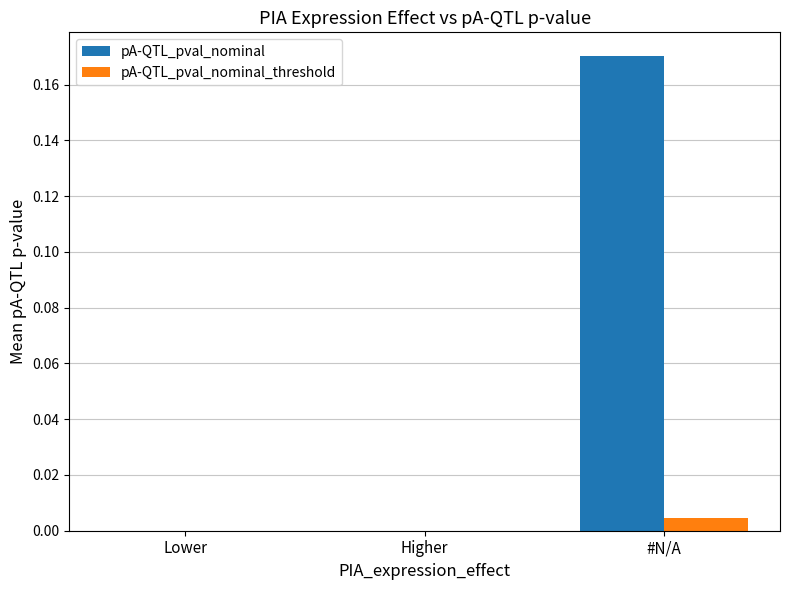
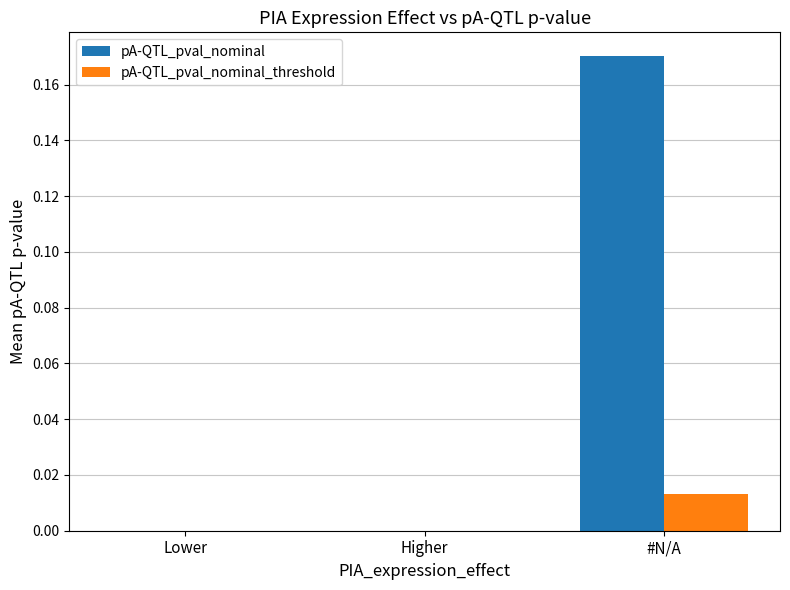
pA-QTL_pval_nominal_threshold, #N/A: 0.005 -> 0.013
